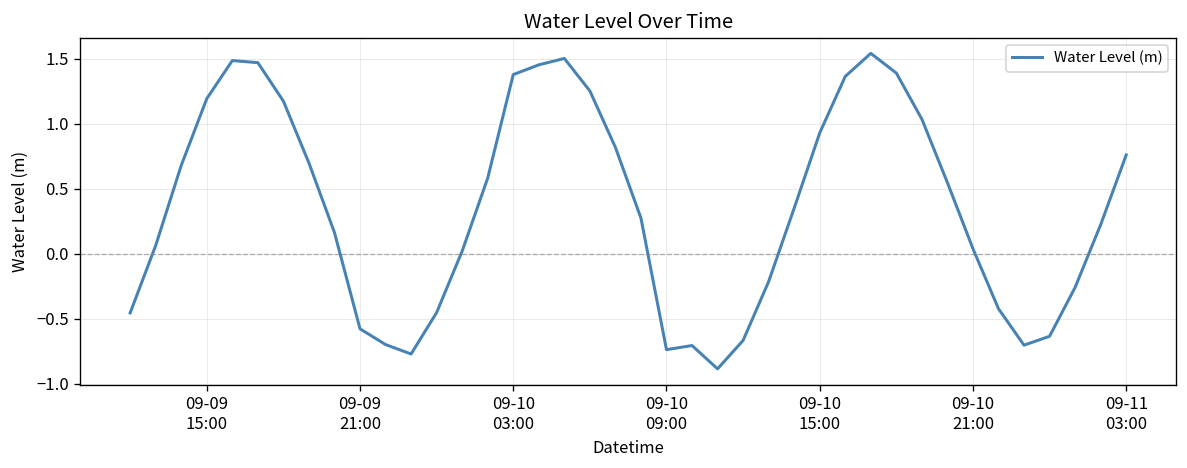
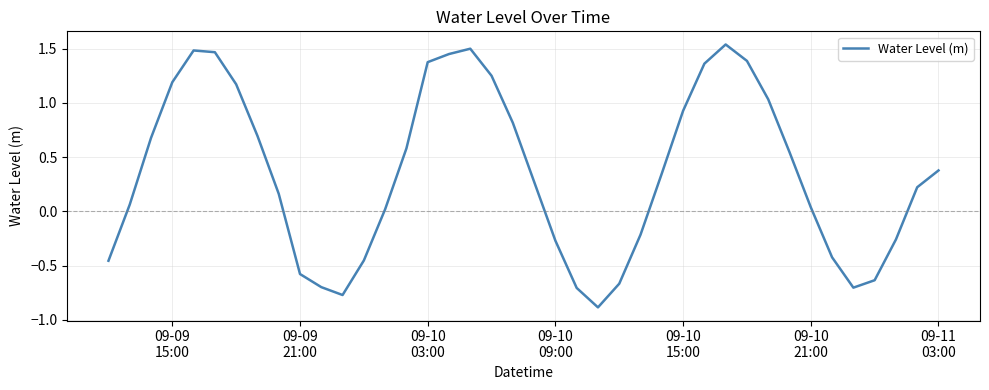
09-10 09:00: -0.74 -> -0.27
09-11 03:00: 0.76 -> 0.38
